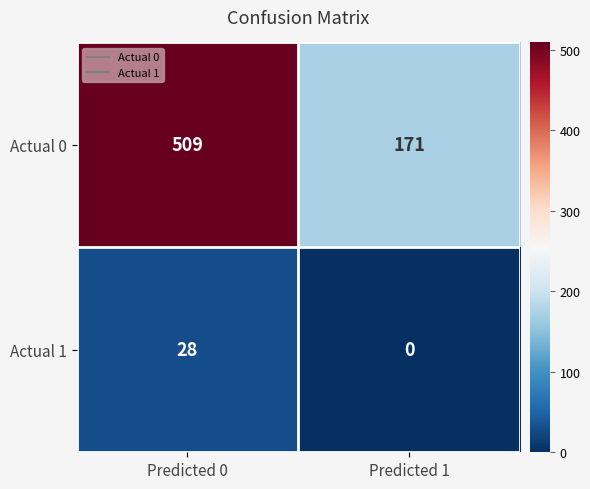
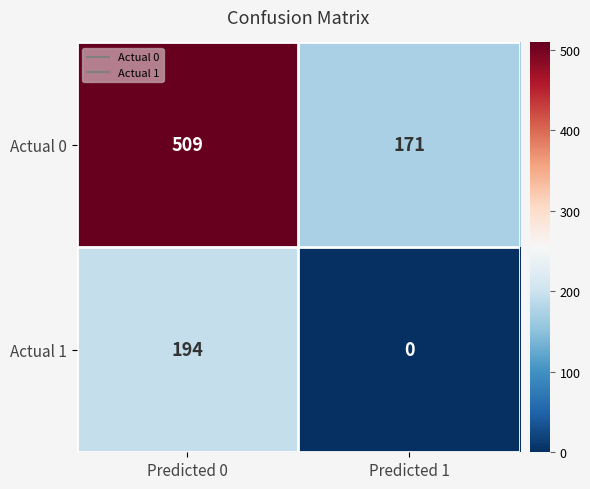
Actual 1, Predicted 0: 28 -> 194
